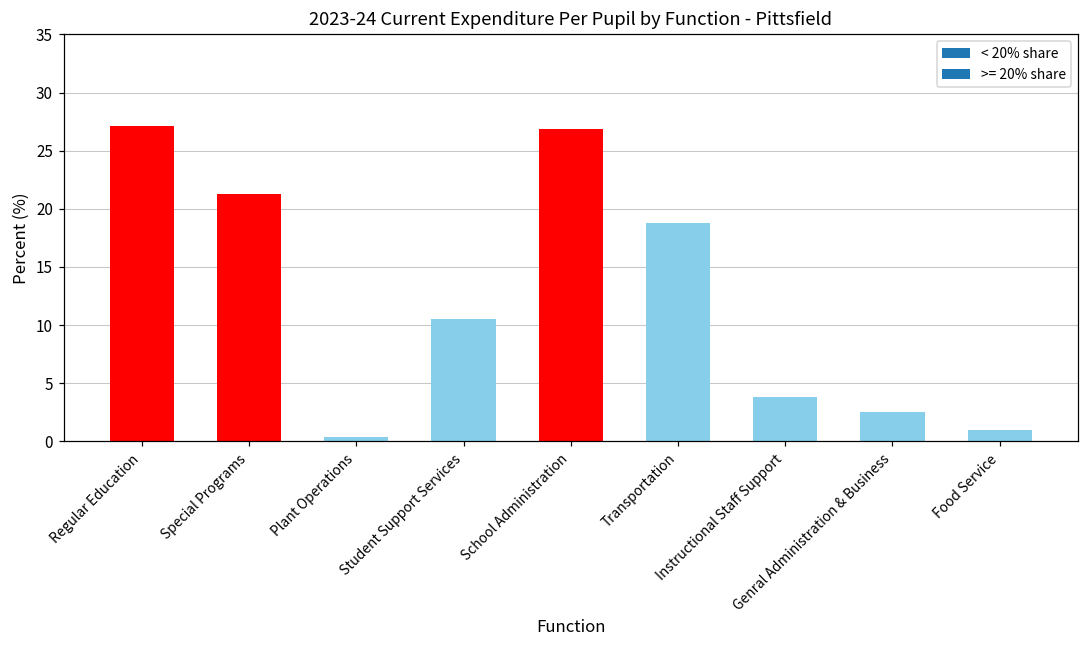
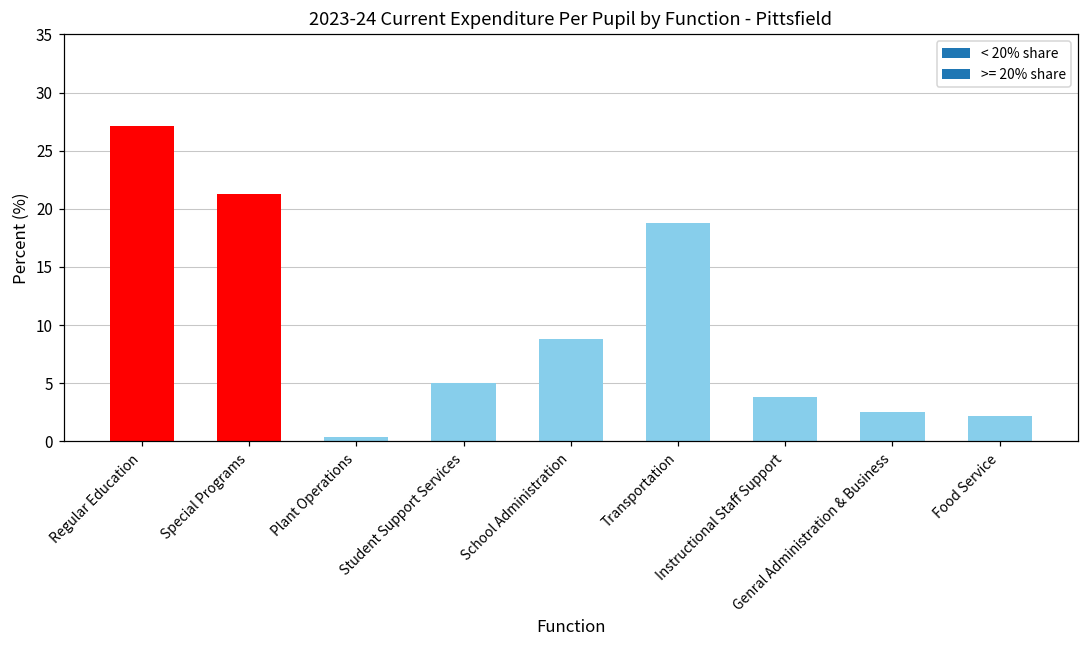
Student Support Services: 10.5 -> 5.0
School Administration: 26.9 -> 8.8
Food Service: 1.0 -> 2.2
